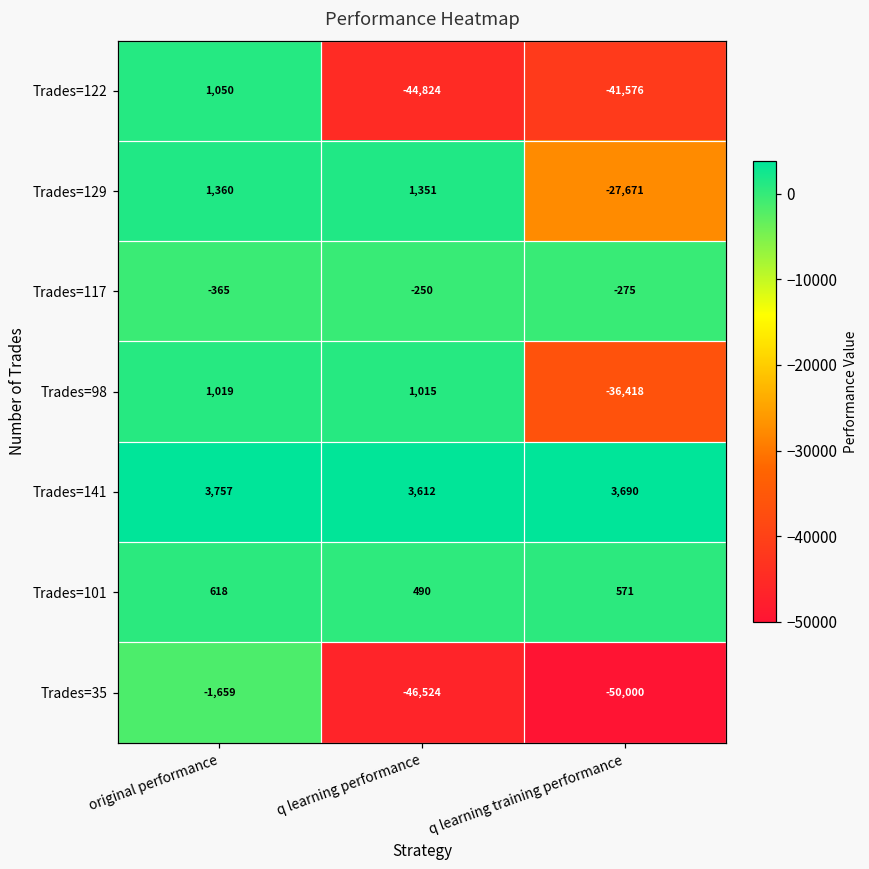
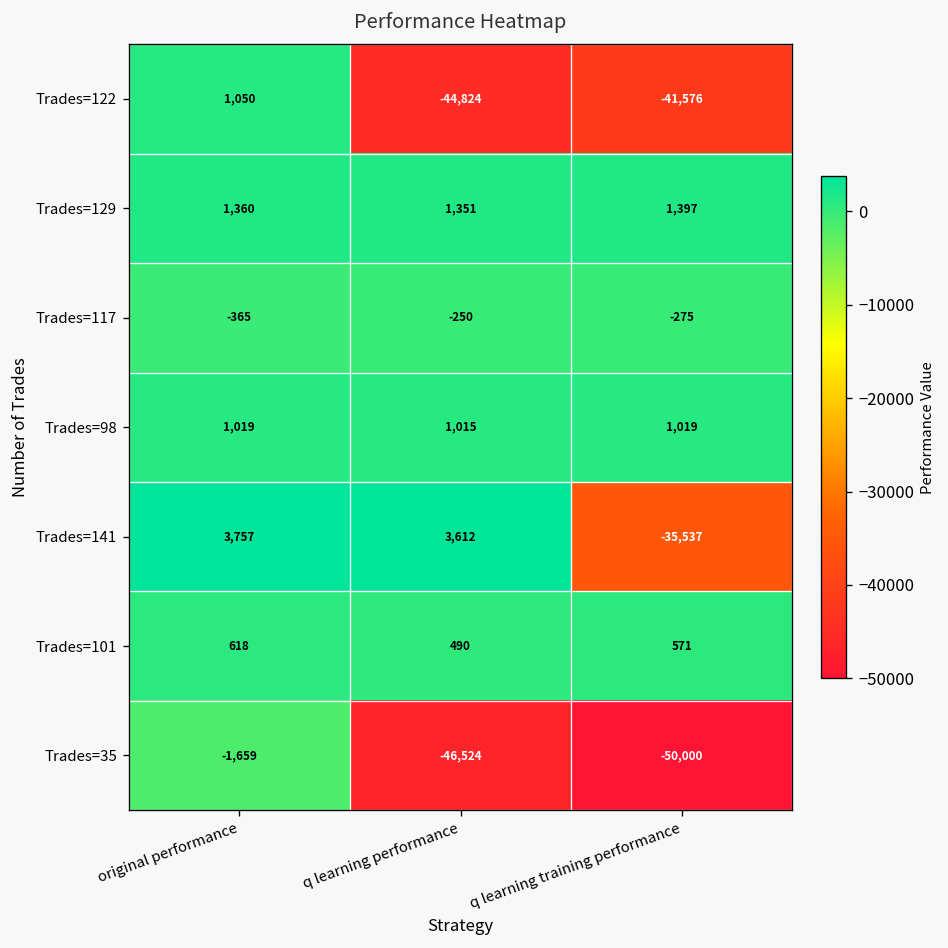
Trades=129, q learning training performance: -27,671 -> 1,397
Trades=98, q learning training performance: -36,418 -> 1,019
Trades=141, q learning training performance: 3,690 -> -35,537
